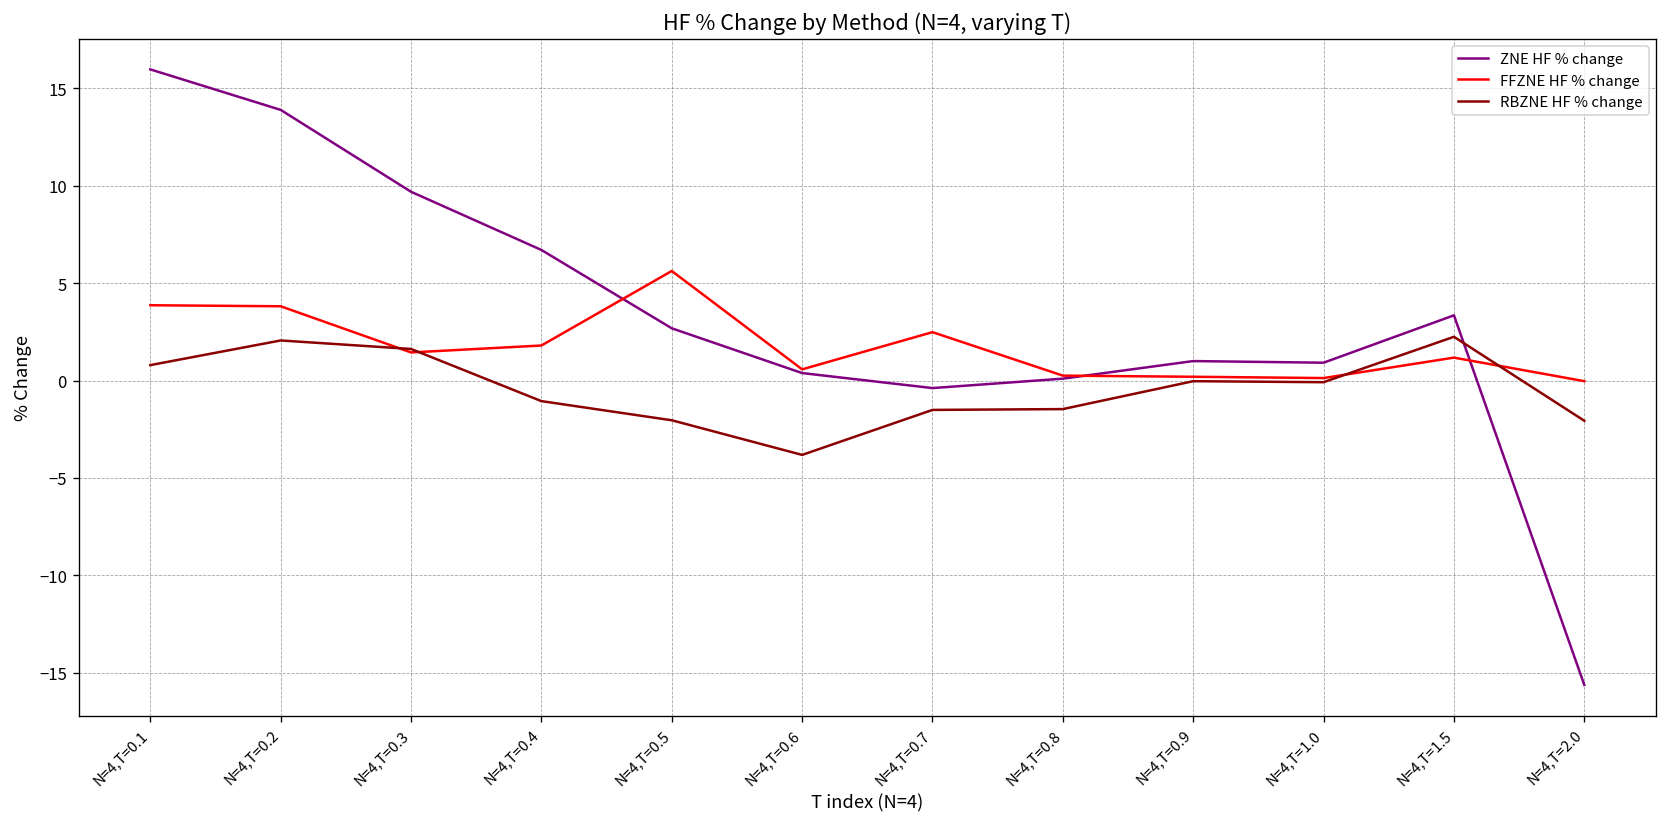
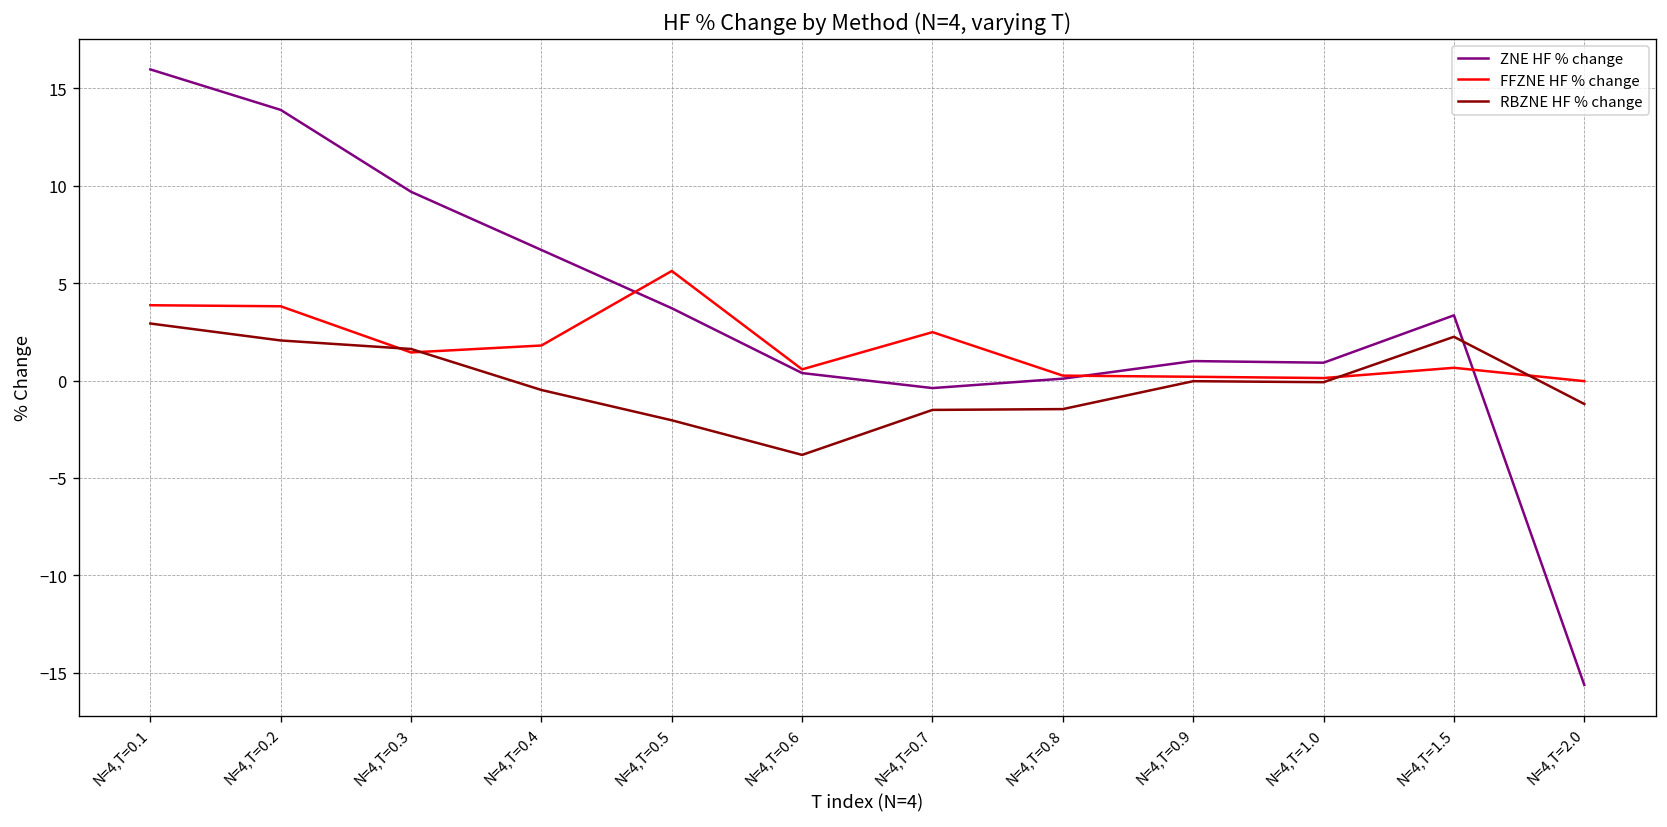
RBZNE HF % change, N=4,T=0.1: 0.8 -> 2.9
RBZNE HF % change, N=4,T=0.4: -1.1 -> -0.5
ZNE HF % change, N=4,T=0.5: 2.7 -> 3.7
FFZNE HF % change, N=4,T=1.5: 1.2 -> 0.7
RBZNE HF % change, N=4,T=2.0: -2.1 -> -1.2
